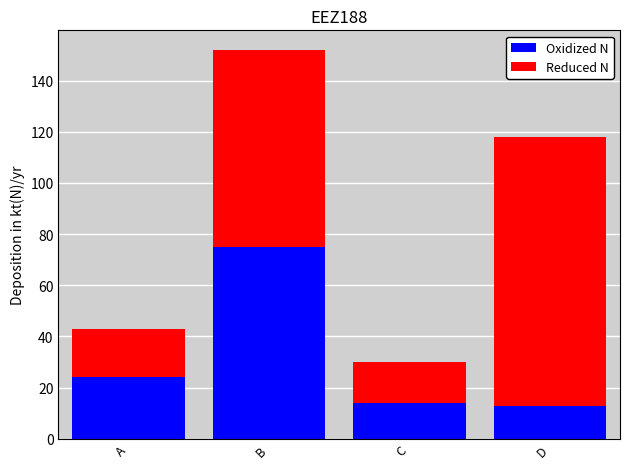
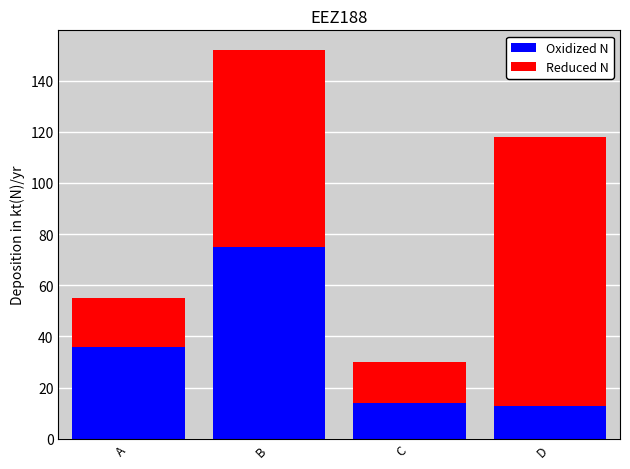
Oxidized N, A: 24 -> 36
